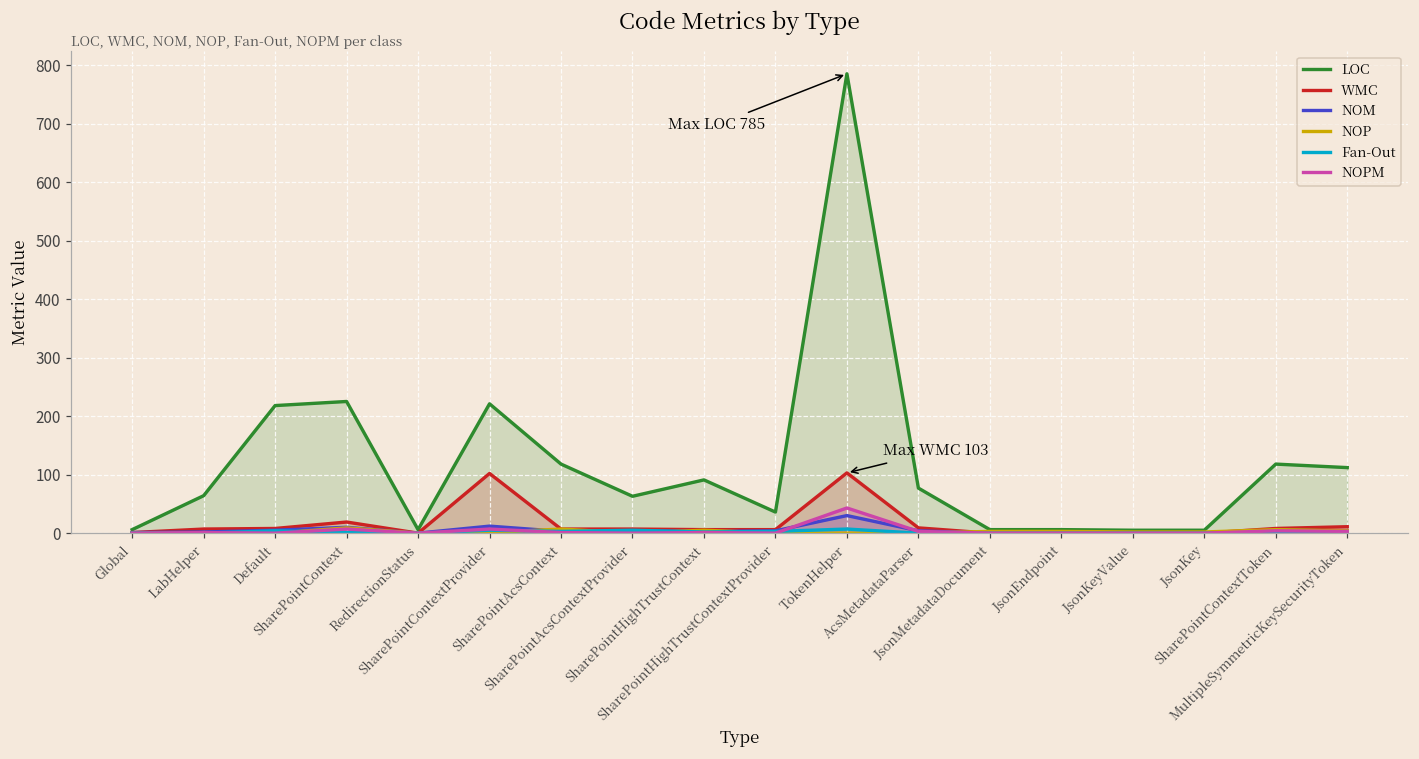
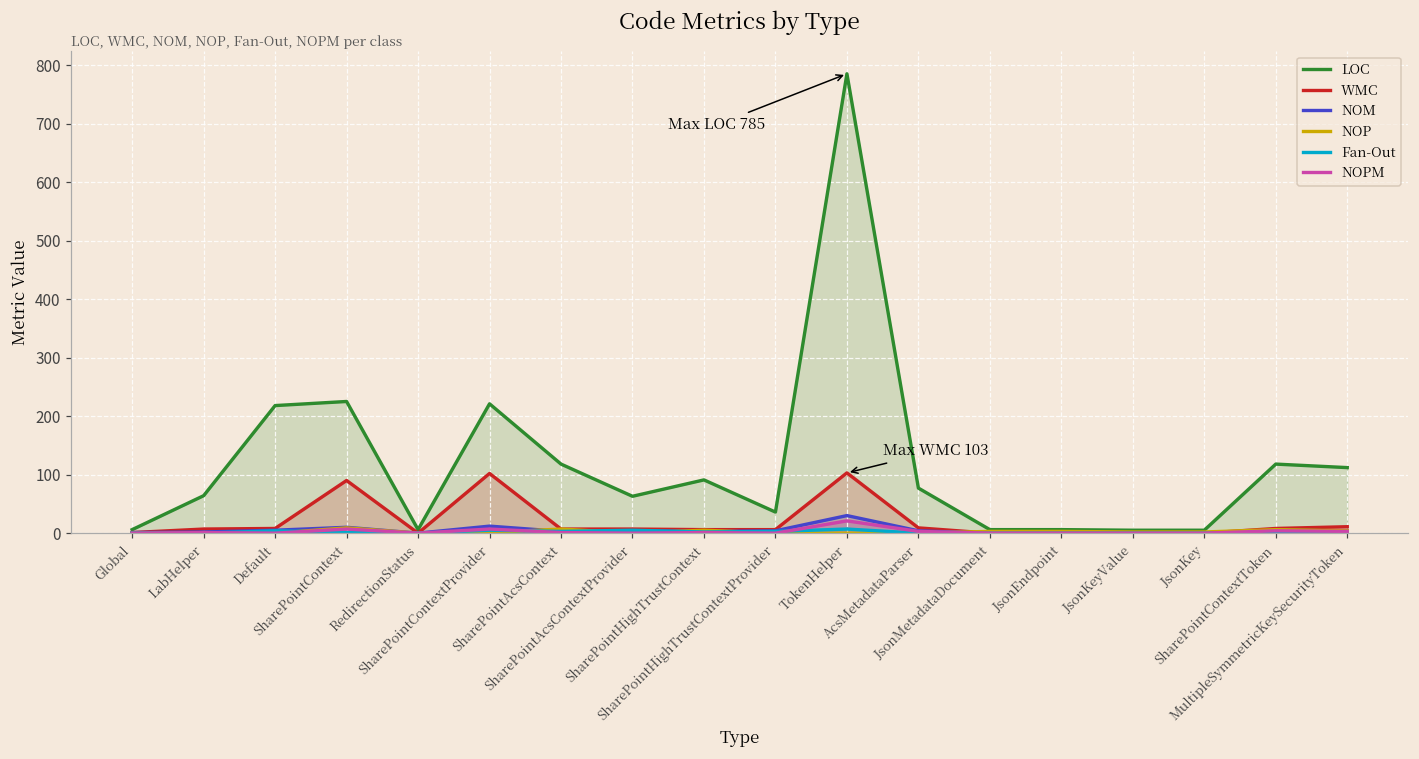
WMC, SharePointContext: 20 -> 90
NOPM, TokenHelper: 40 -> 20
